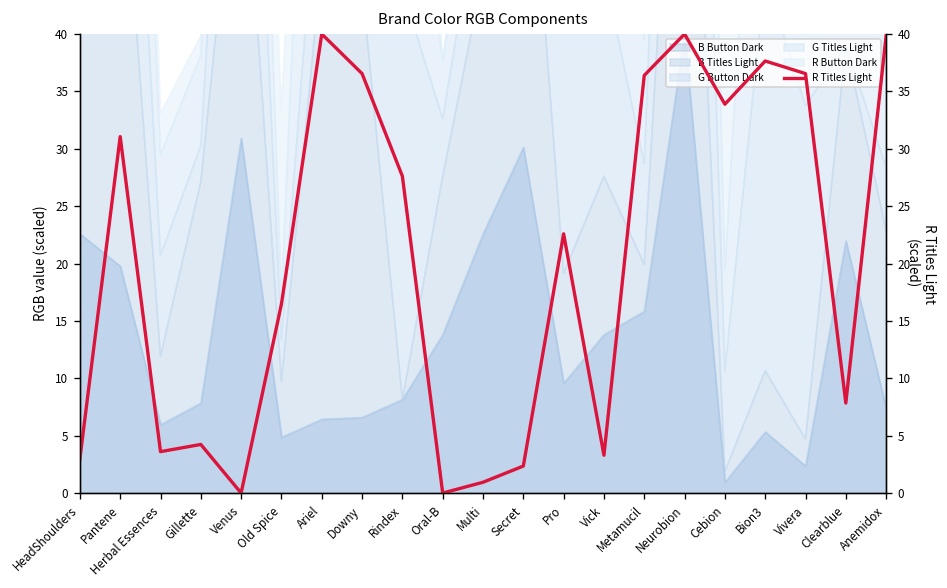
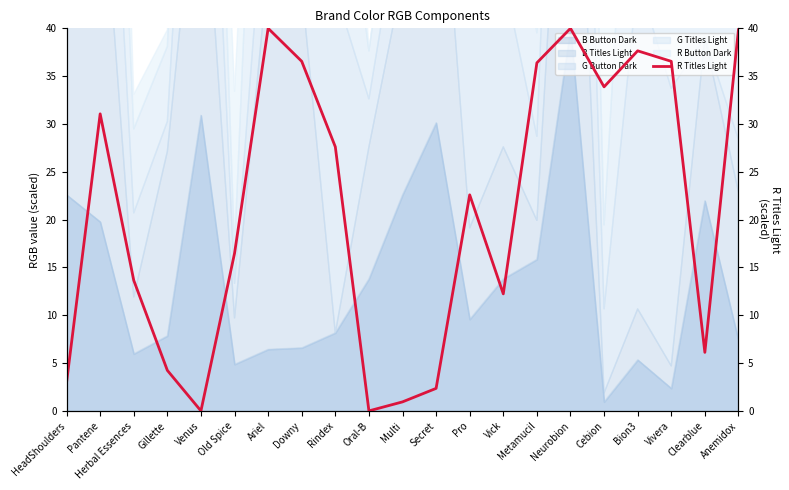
R Titles Light, Herbal Essences: 4 -> 14
R Titles Light, Vick: 3 -> 12
R Titles Light, Clearblue: 8 -> 6
